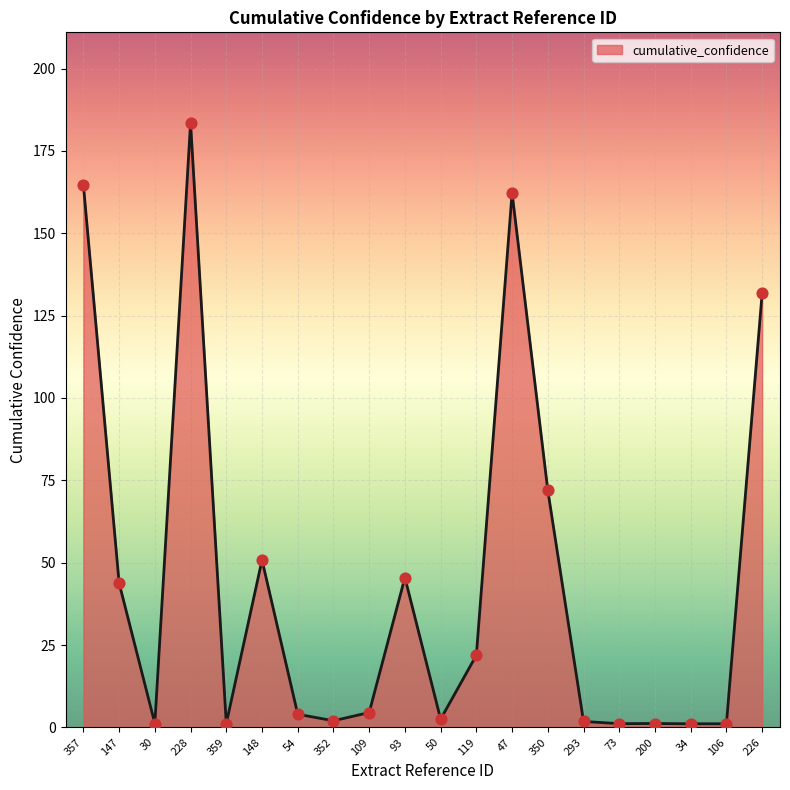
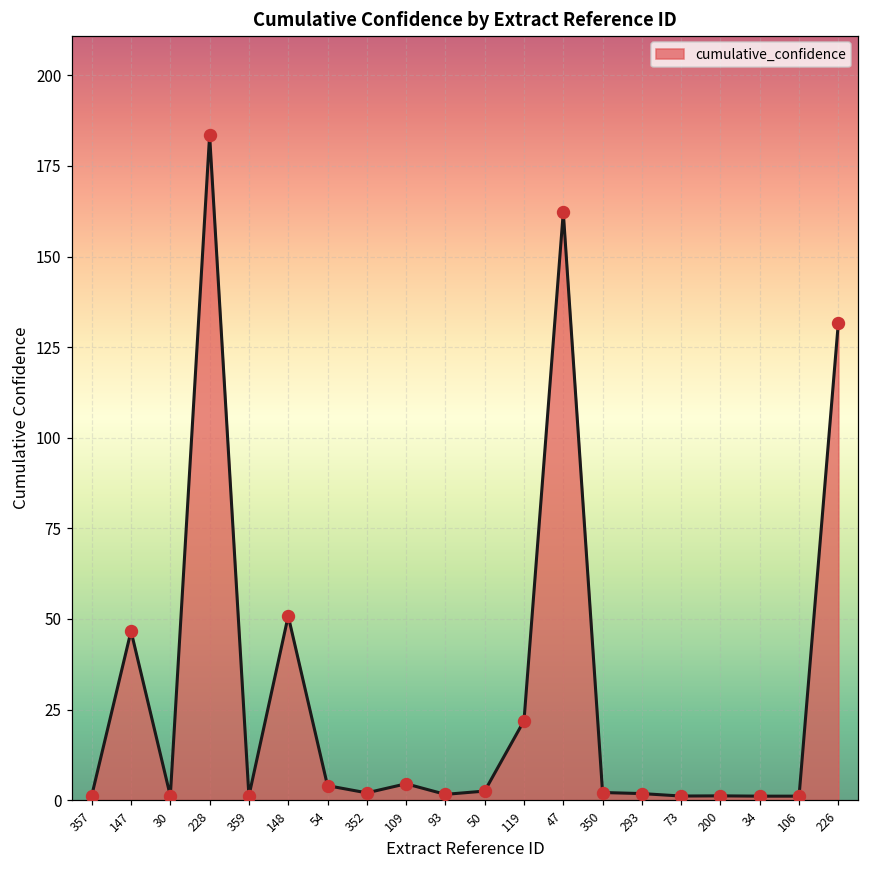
357: 165 -> 1
147: 44 -> 47
93: 45 -> 2
350: 72 -> 2
